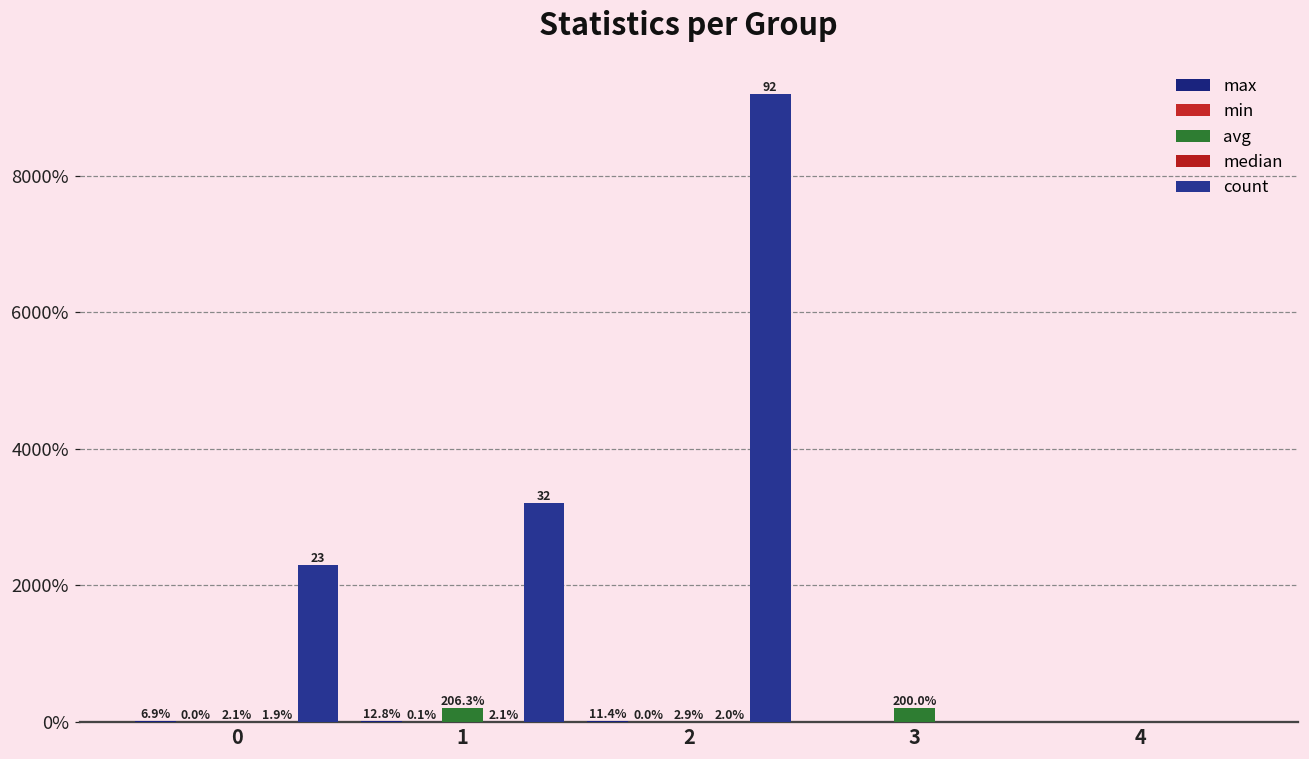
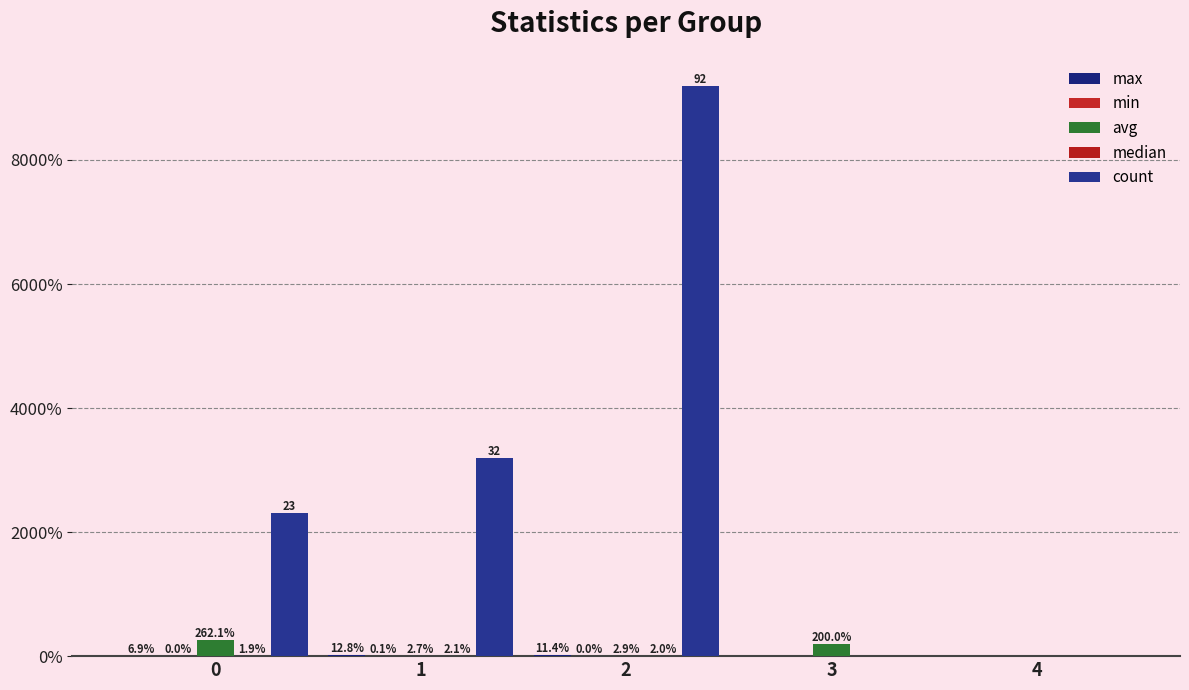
avg, 0: 2.1% -> 262.1%
avg, 1: 206.3% -> 2.7%
